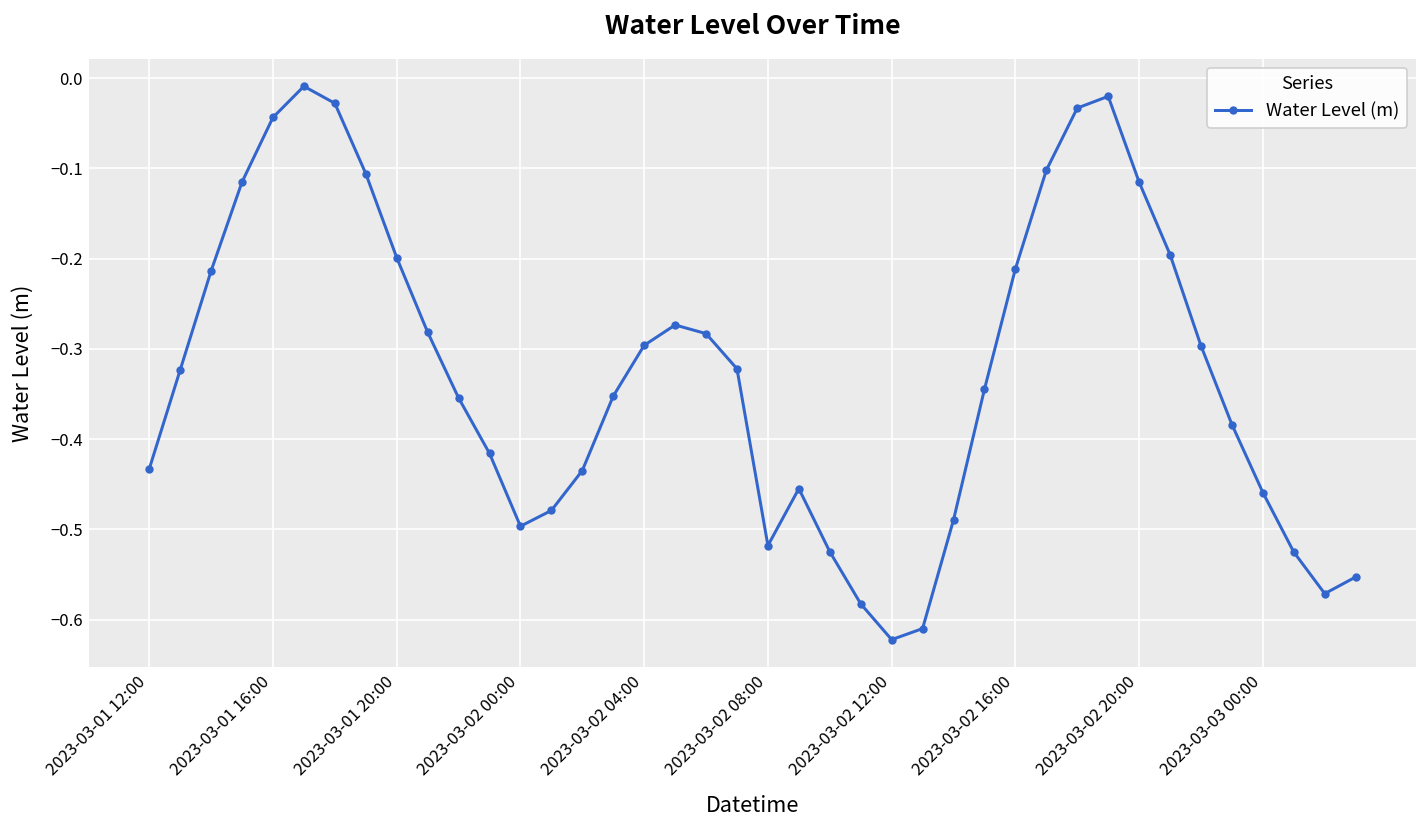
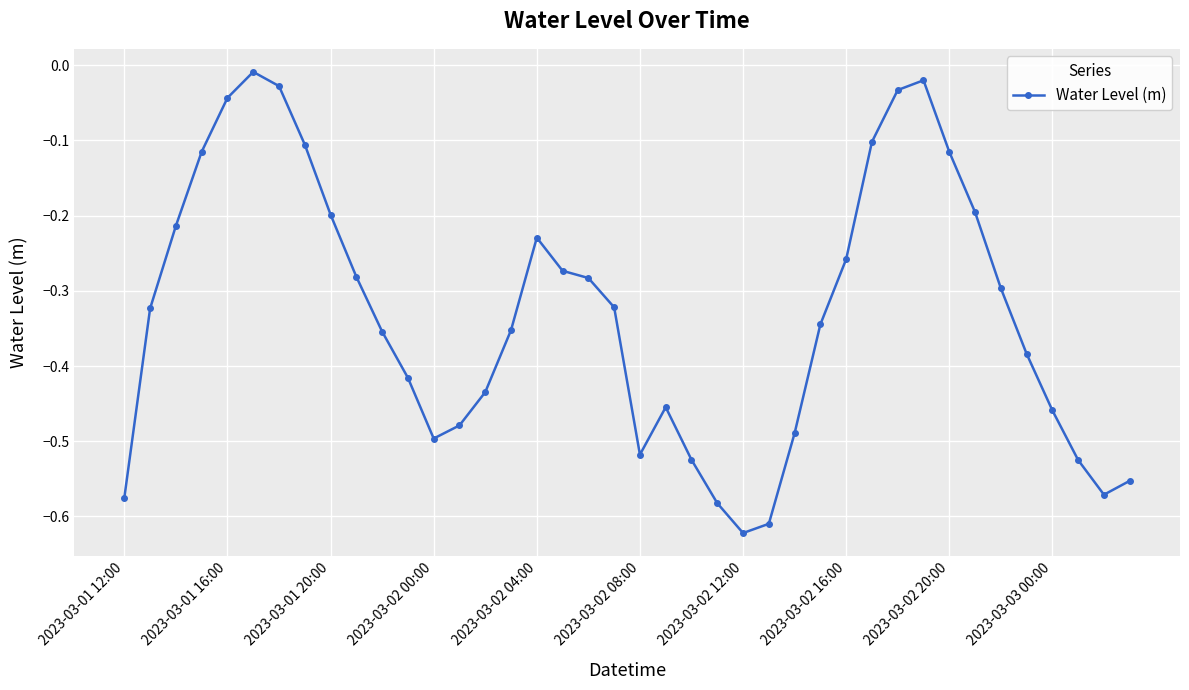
2023-03-01 12:00: -0.43 -> -0.58
2023-03-02 04:00: -0.30 -> -0.23
2023-03-02 16:00: -0.21 -> -0.26
